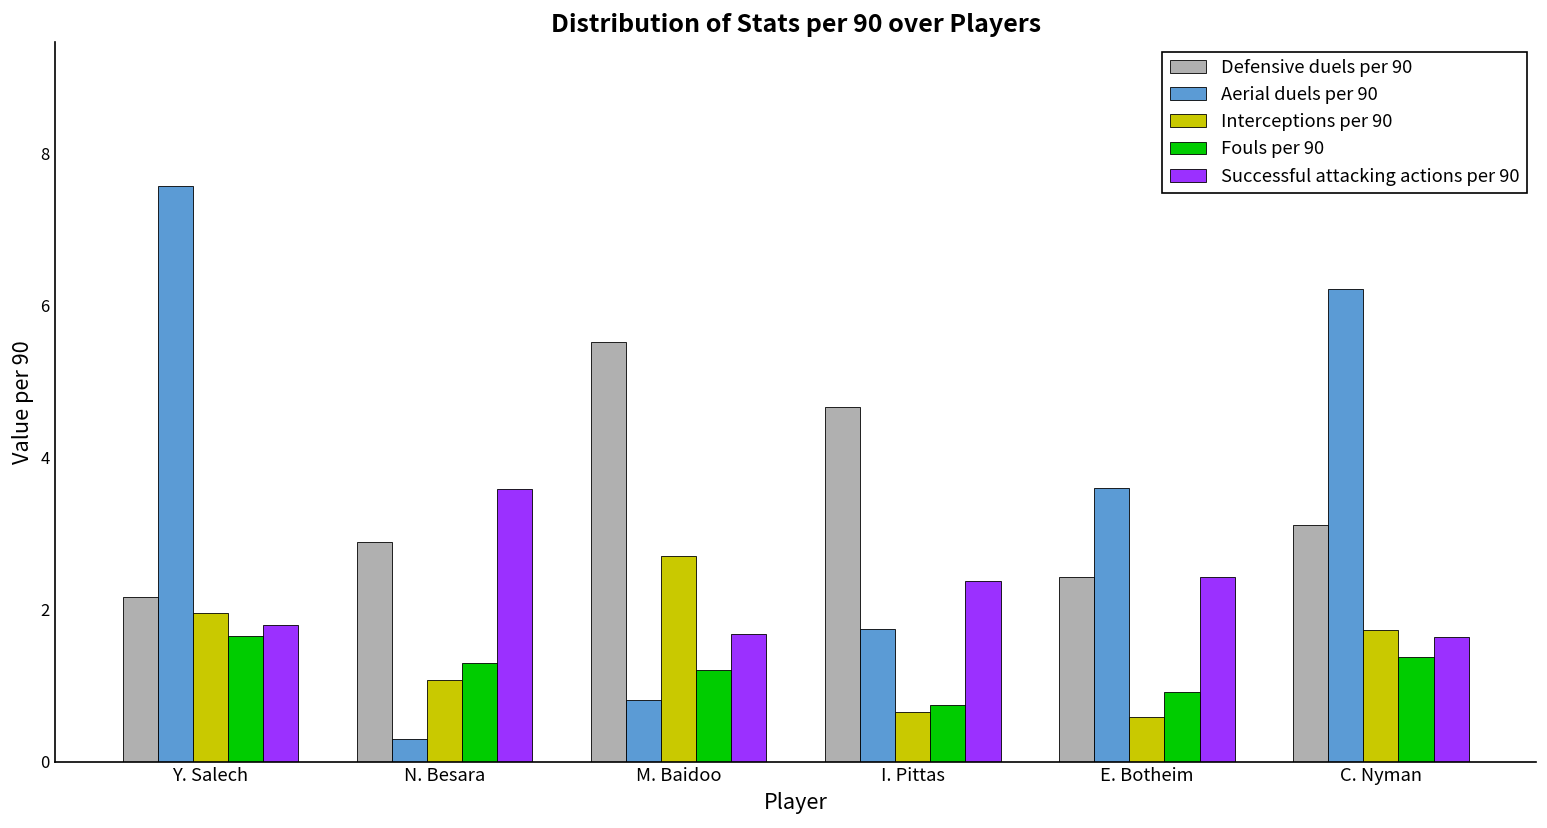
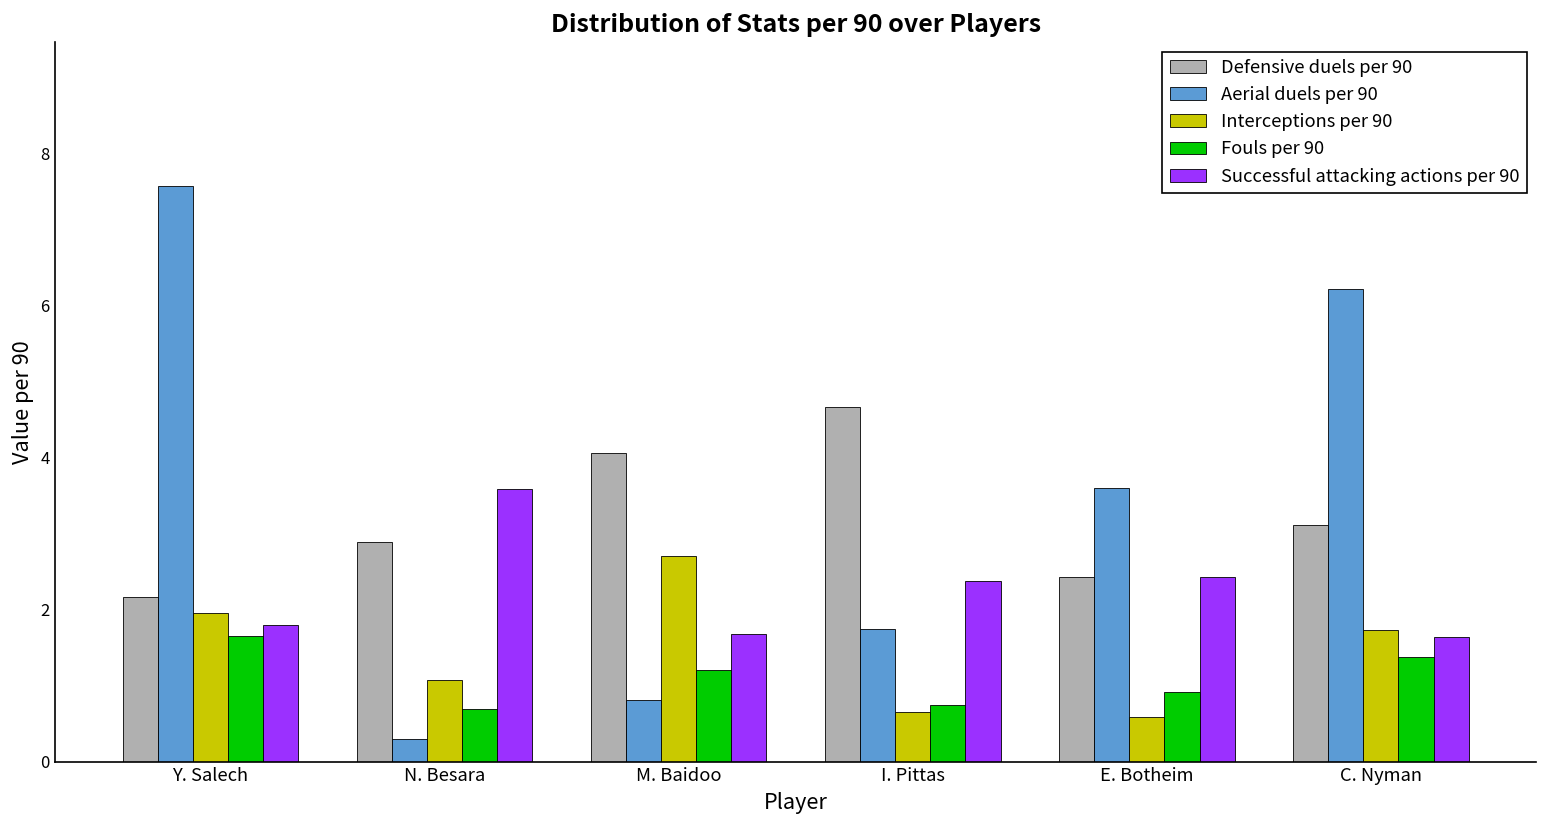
Fouls per 90, N. Besara: 1.3 -> 0.7
Defensive duels per 90, M. Baidoo: 5.5 -> 4.1
